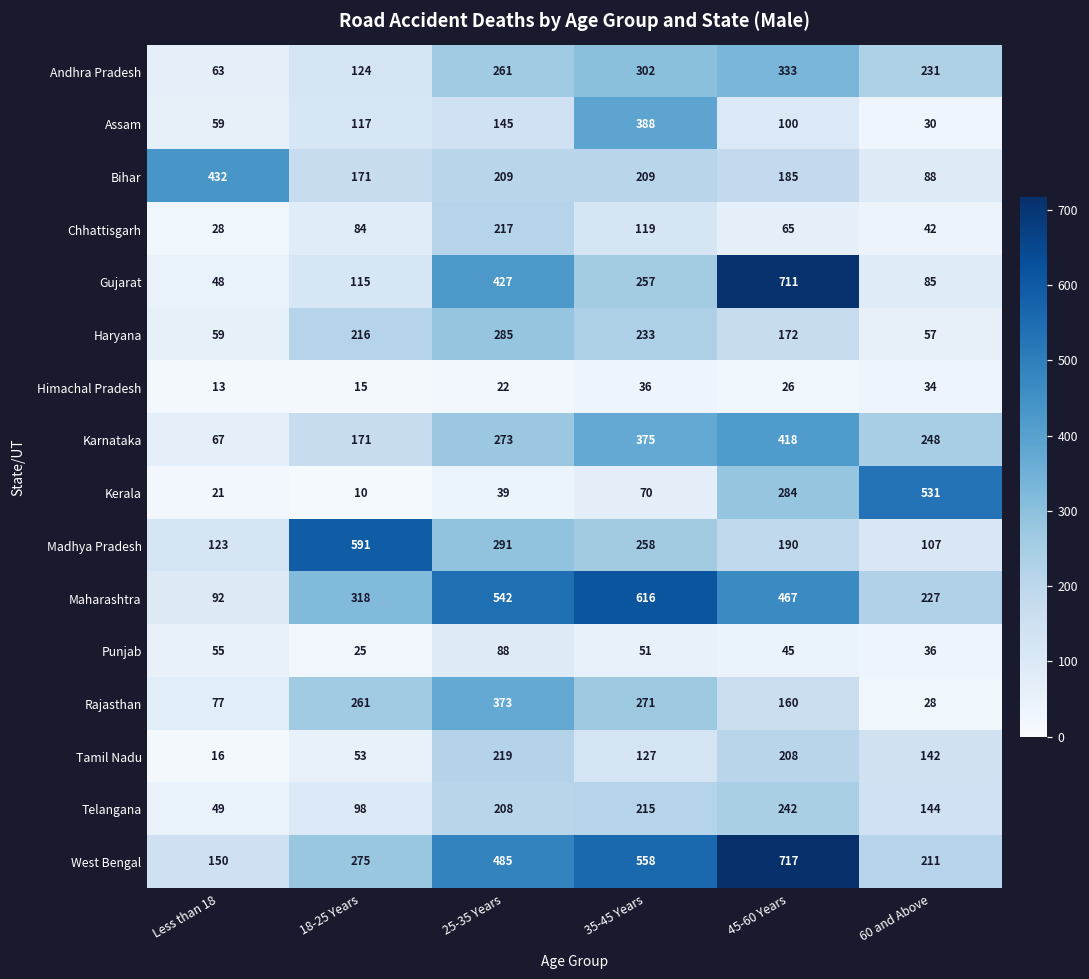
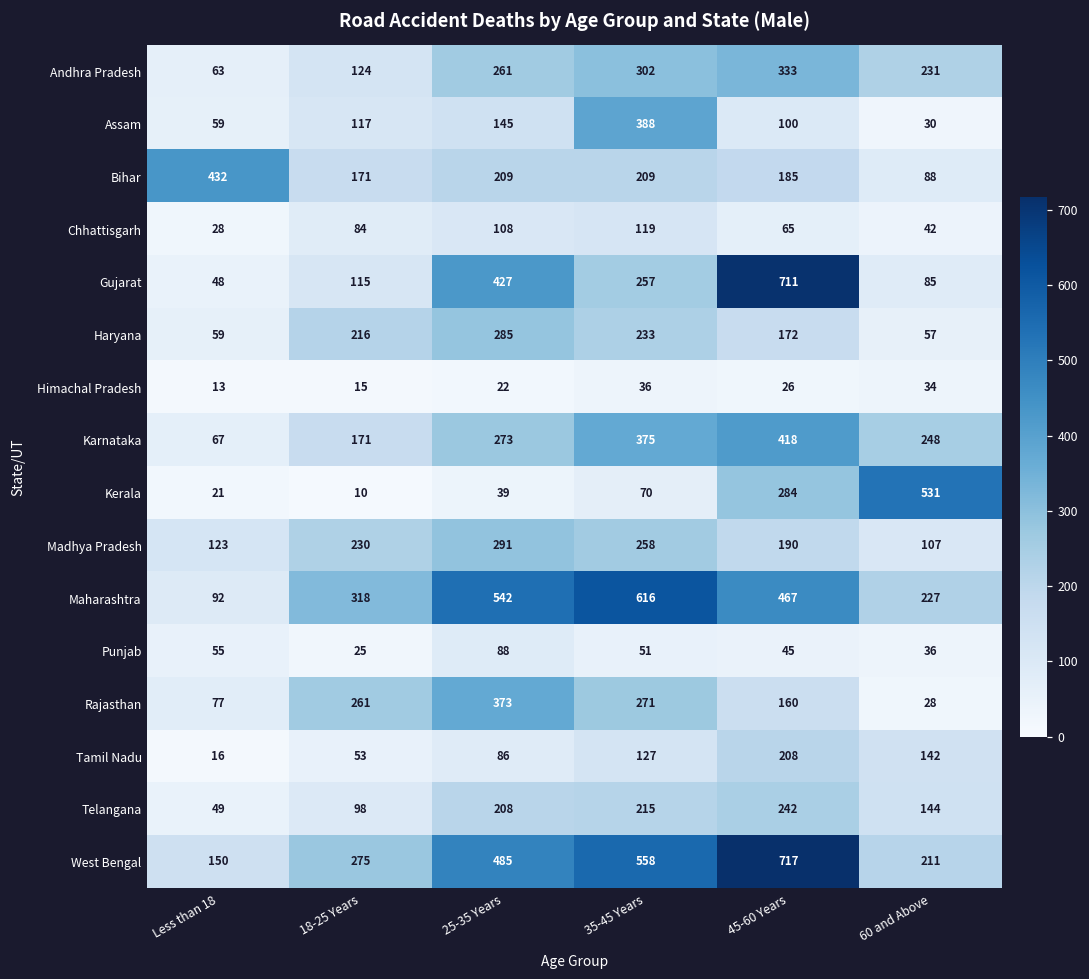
Chhattisgarh, 25-35 Years: 217 -> 108
Madhya Pradesh, 18-25 Years: 591 -> 230
Tamil Nadu, 25-35 Years: 219 -> 86
